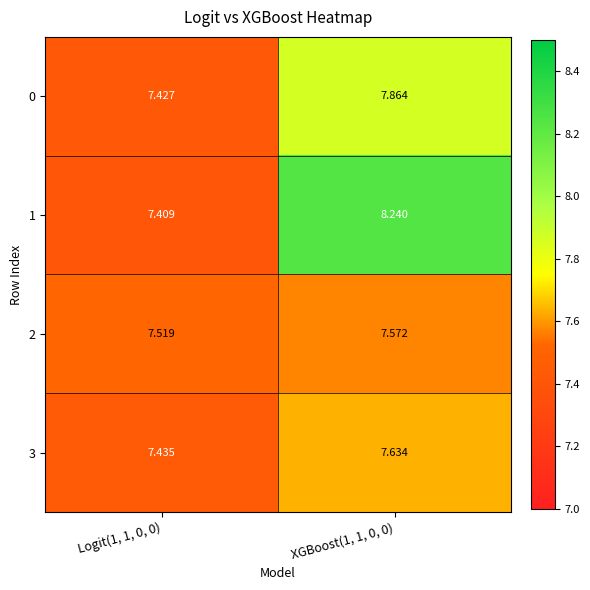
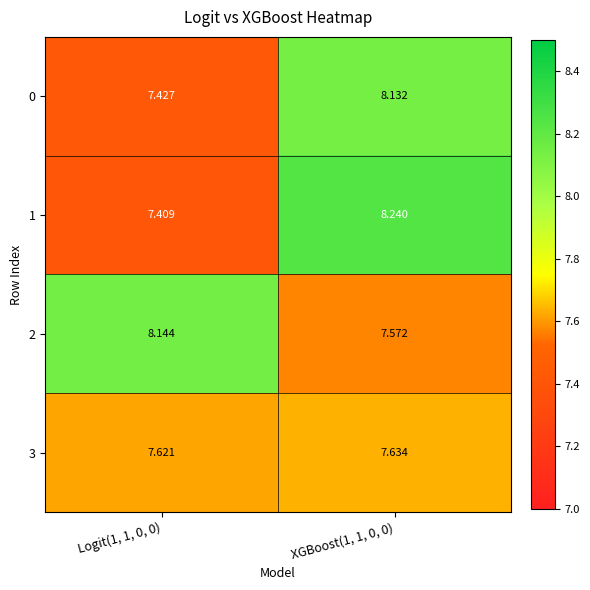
0, XGBoost(1, 1, 0, 0): 7.864 -> 8.132
2, Logit(1, 1, 0, 0): 7.519 -> 8.144
3, Logit(1, 1, 0, 0): 7.435 -> 7.621
